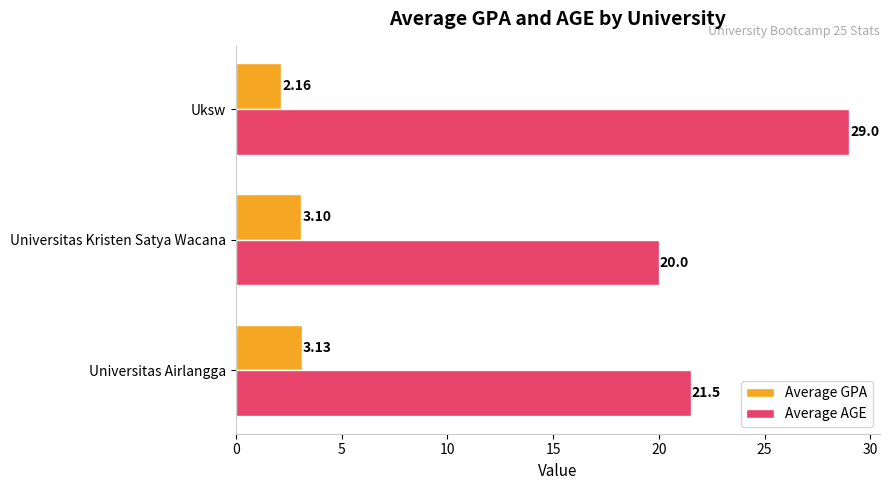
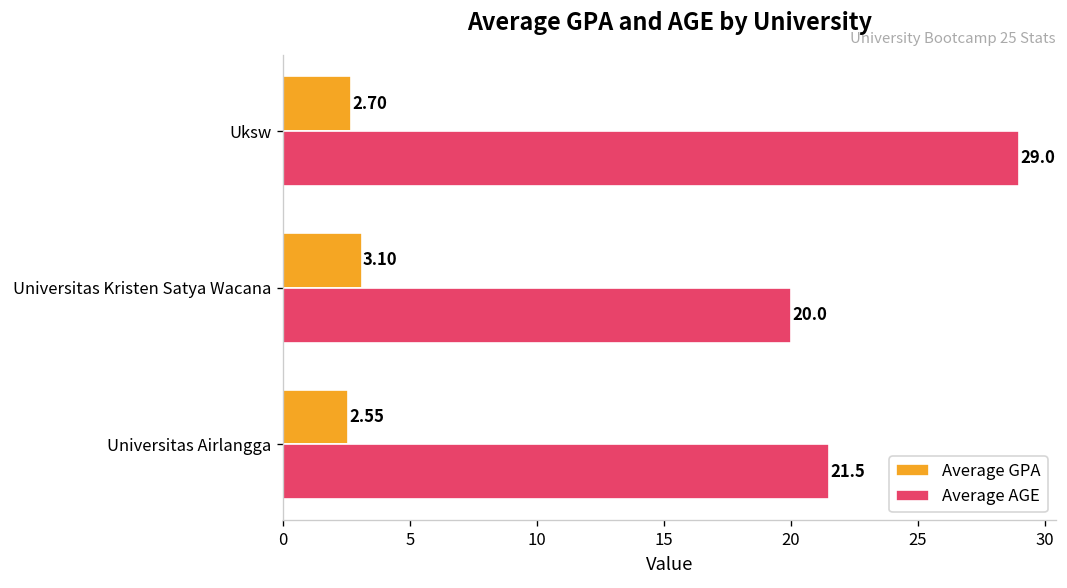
Average GPA, Uksw: 2.16 -> 2.70
Average GPA, Universitas Airlangga: 3.13 -> 2.55
